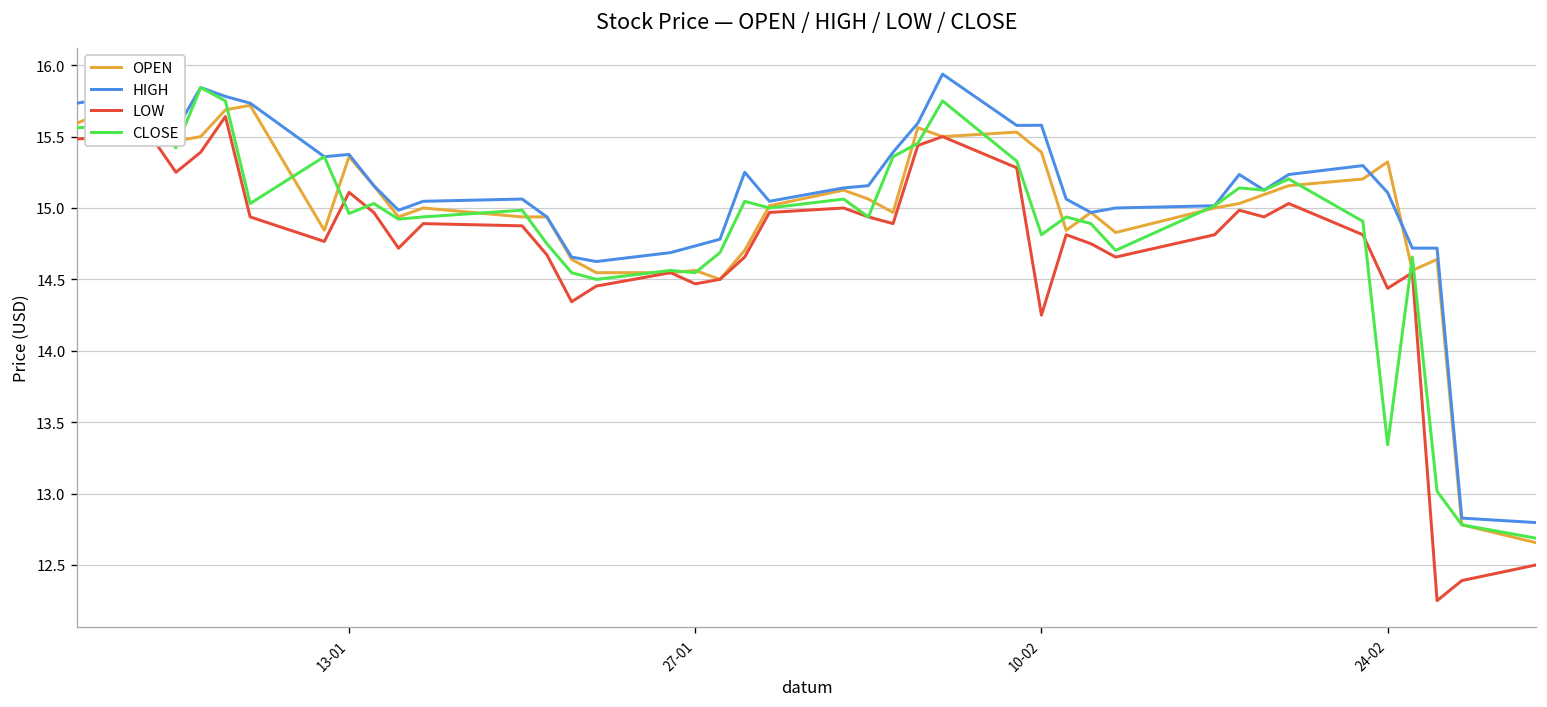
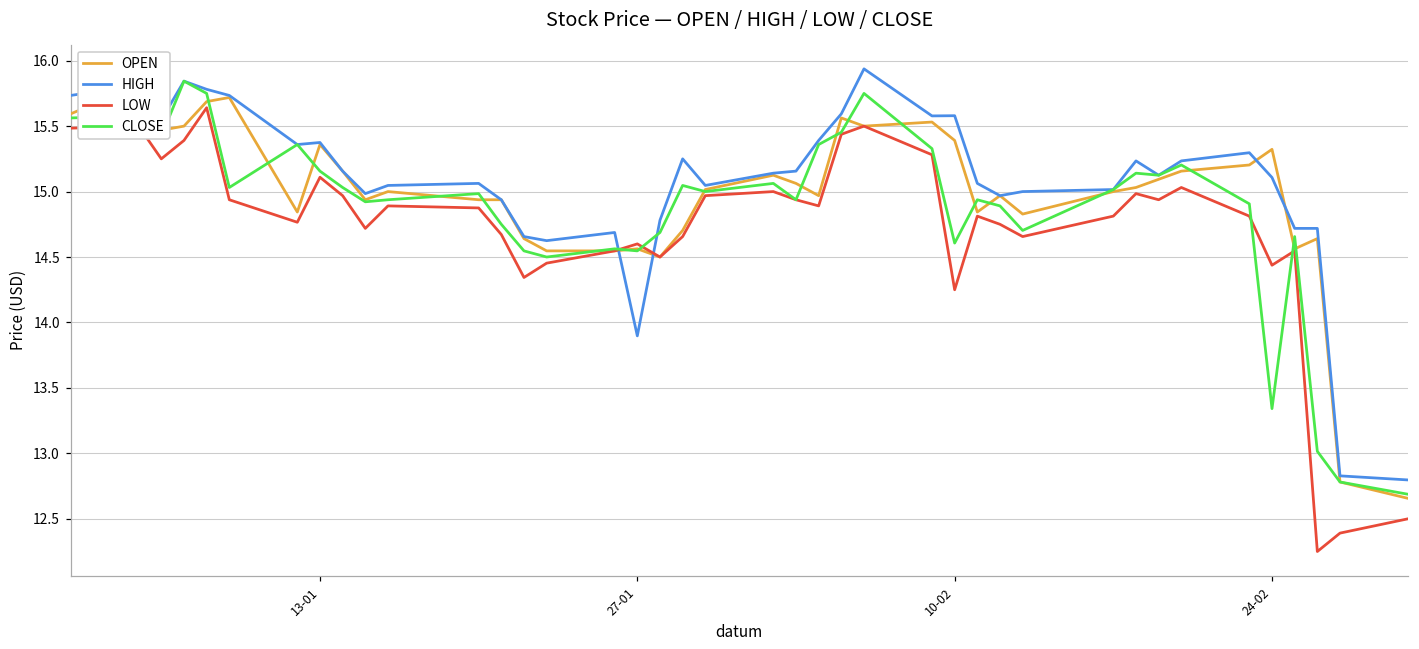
CLOSE, 13-01: 14.96 -> 15.16
HIGH, 27-01: 14.73 -> 13.90
LOW, 27-01: 14.47 -> 14.60
CLOSE, 10-02: 14.81 -> 14.61
